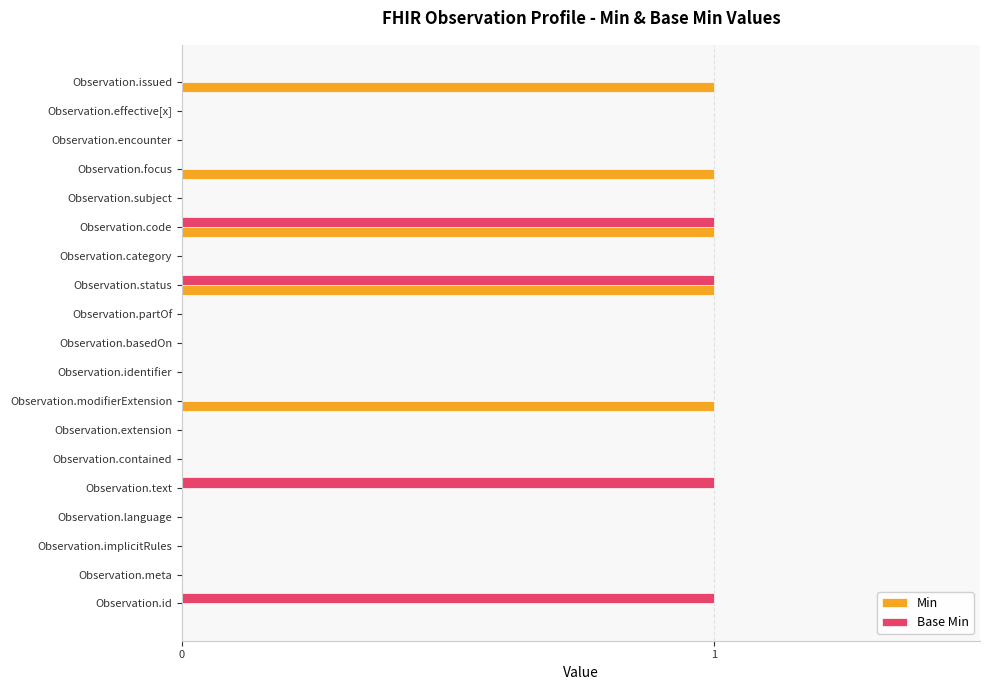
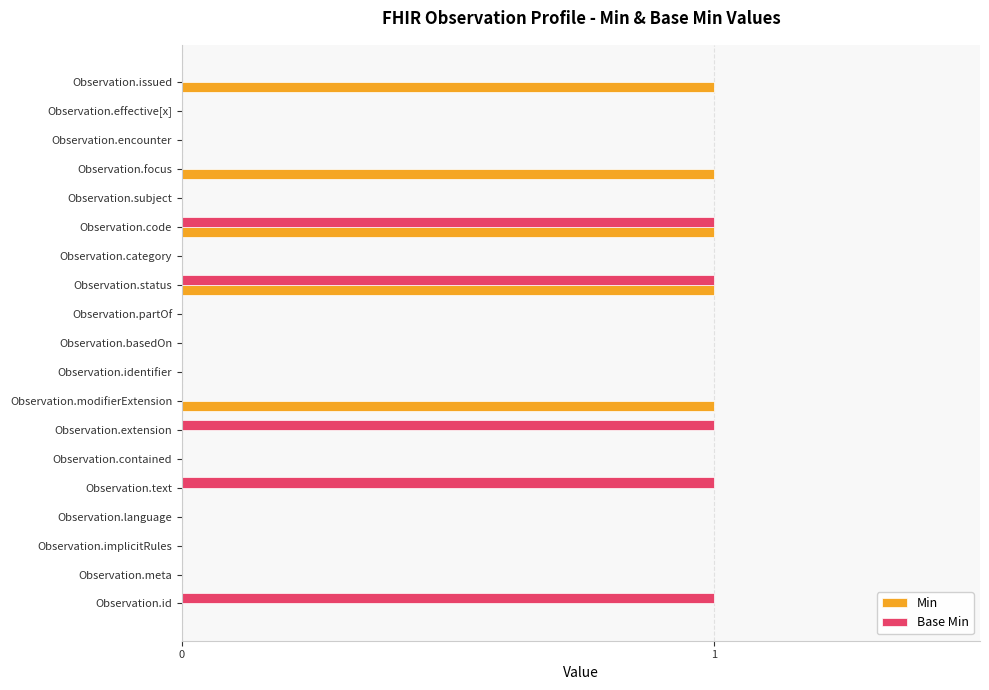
Base Min, Observation.extension: 0 -> 1
